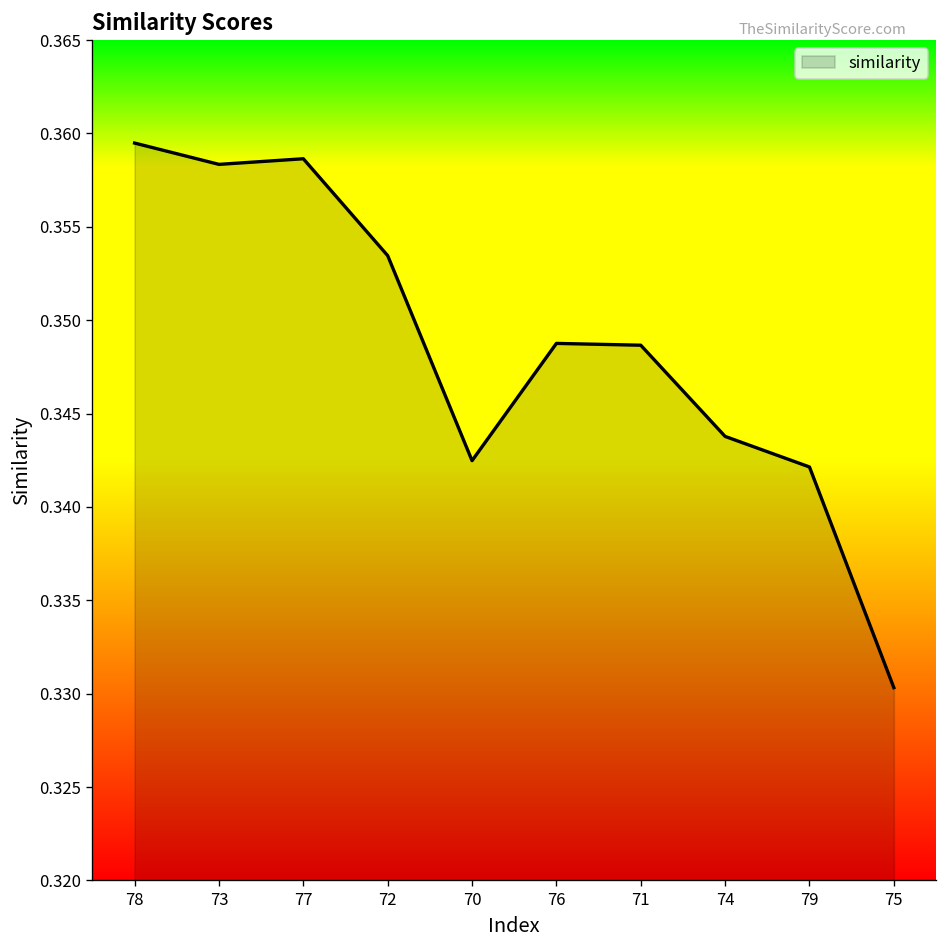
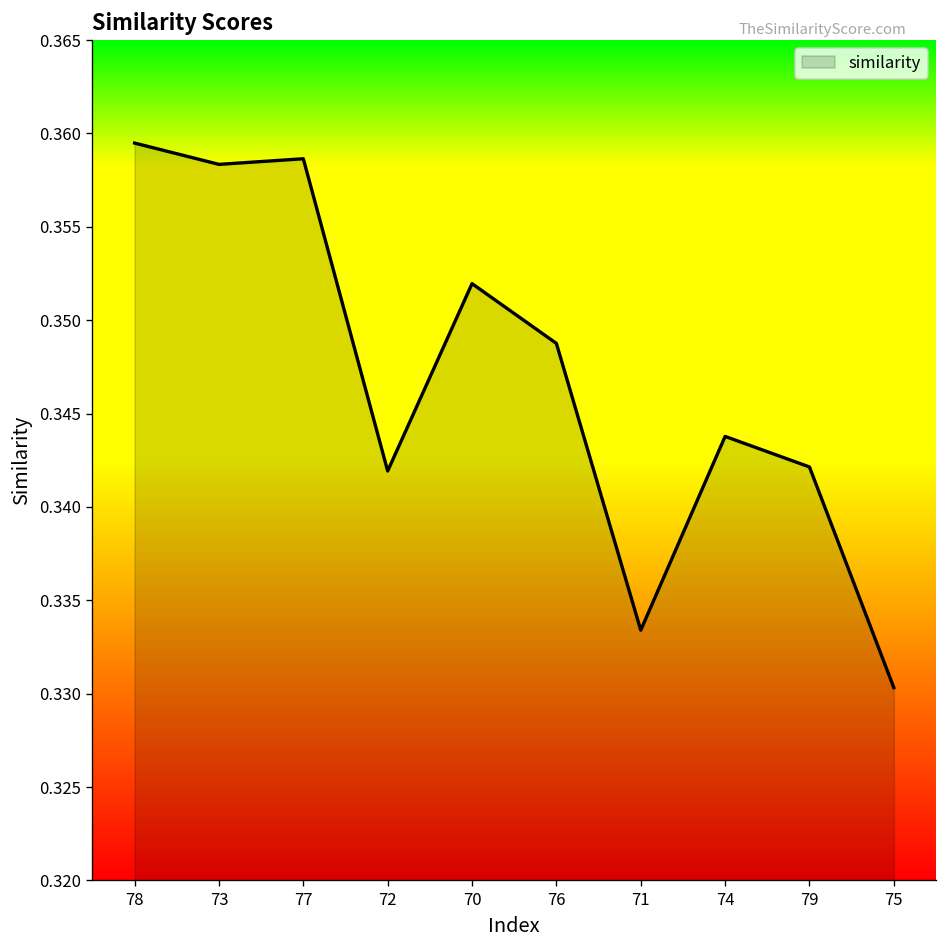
72: 0.3535 -> 0.3419
70: 0.3425 -> 0.3520
71: 0.3487 -> 0.3334
